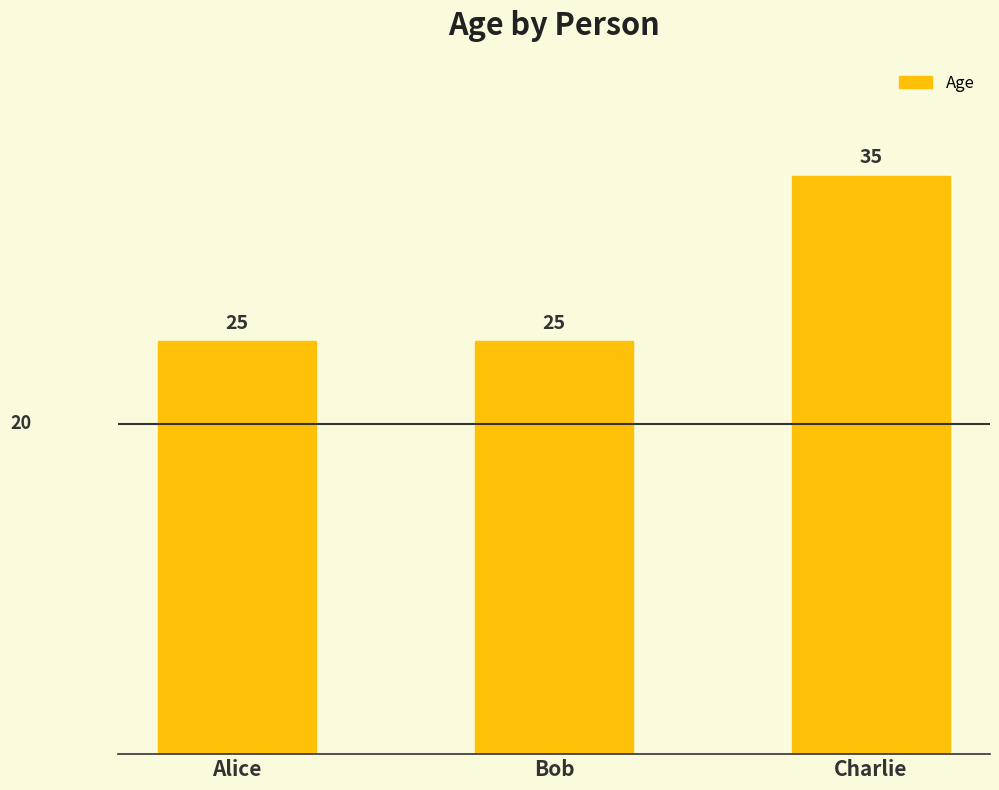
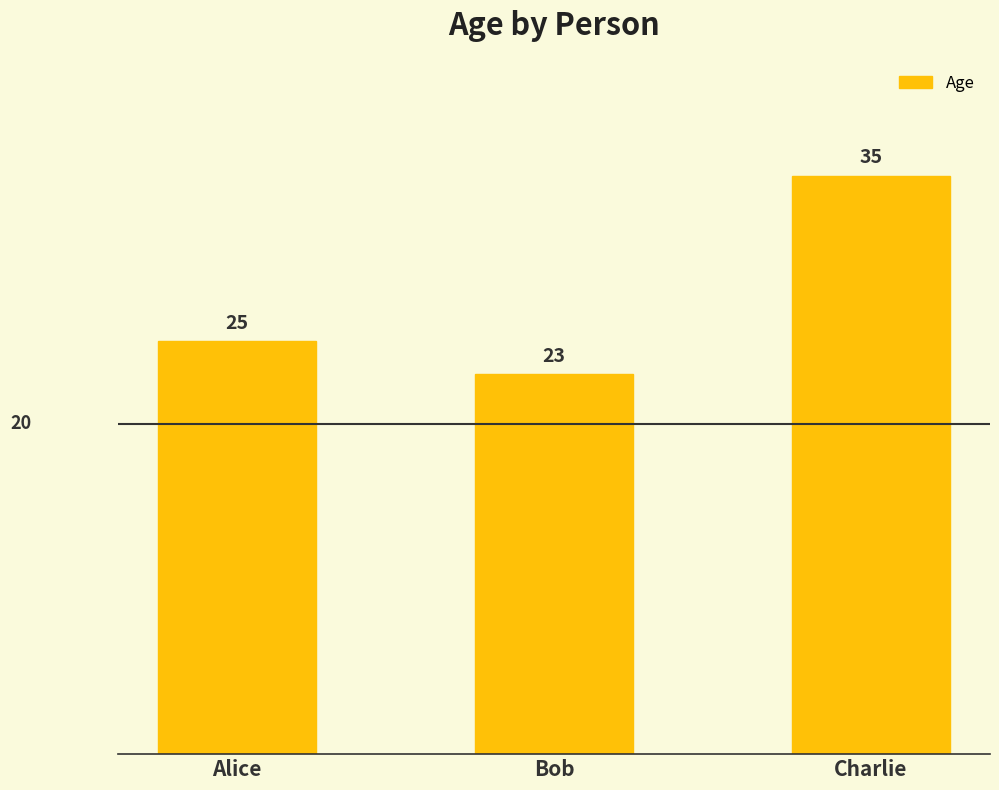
Bob: 25 -> 23
